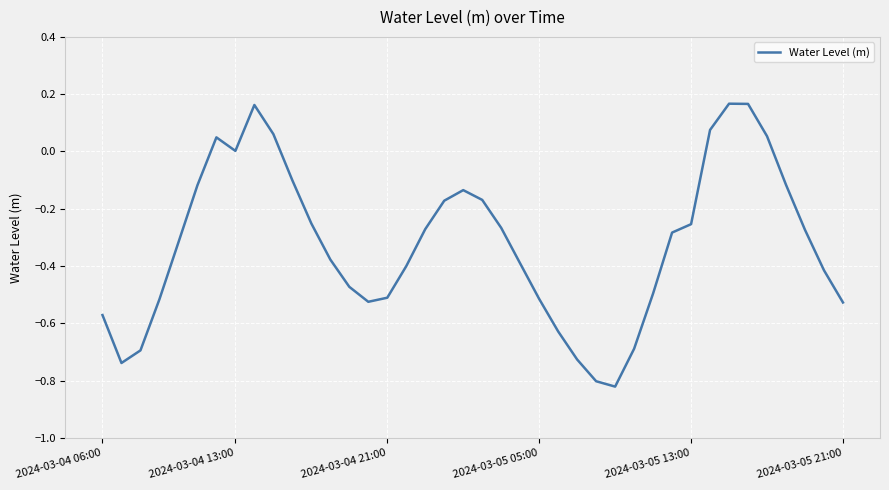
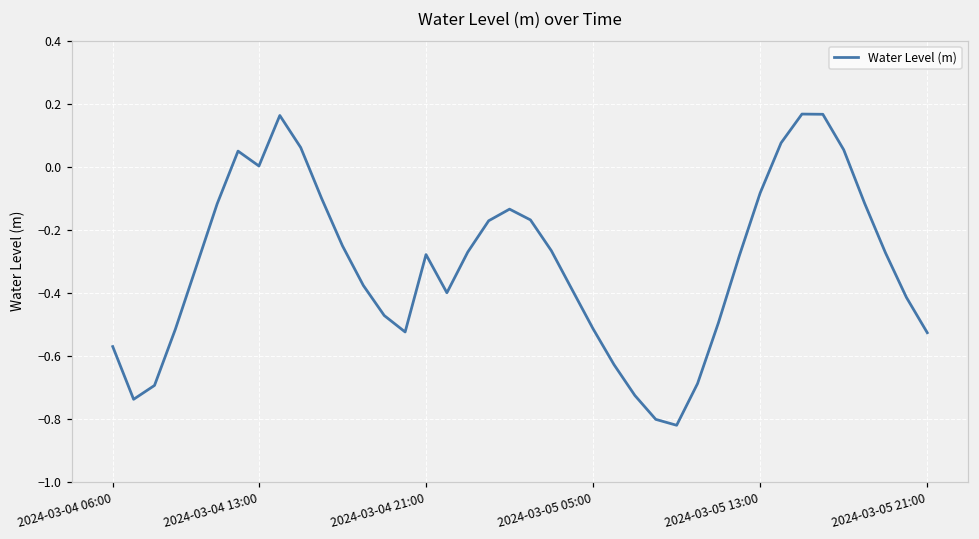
2024-03-04 21:00: -0.51 -> -0.28
2024-03-05 13:00: -0.25 -> -0.08
